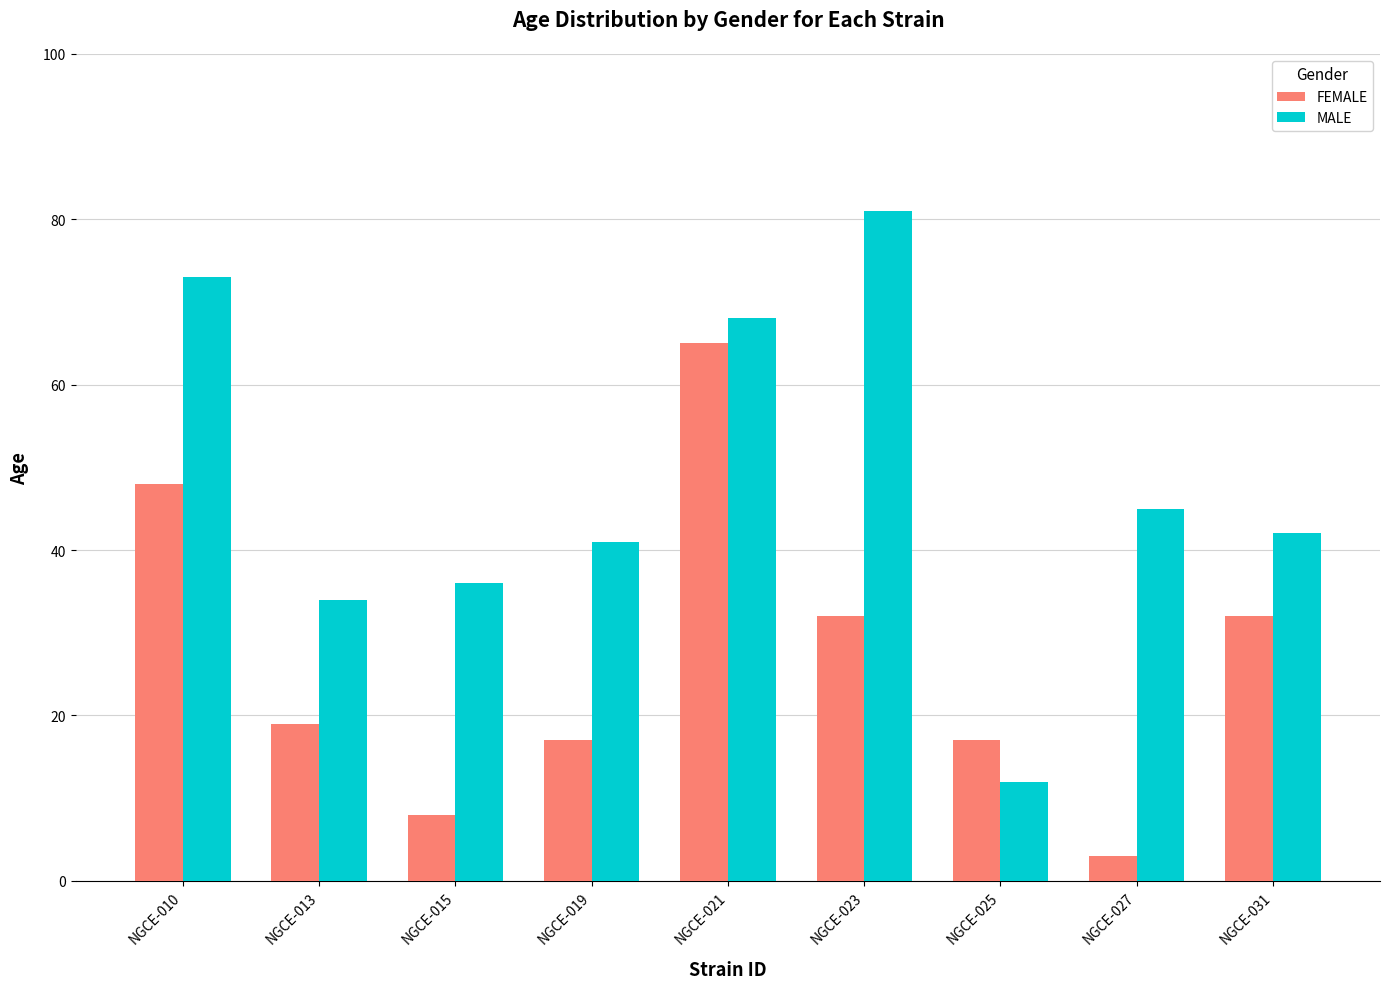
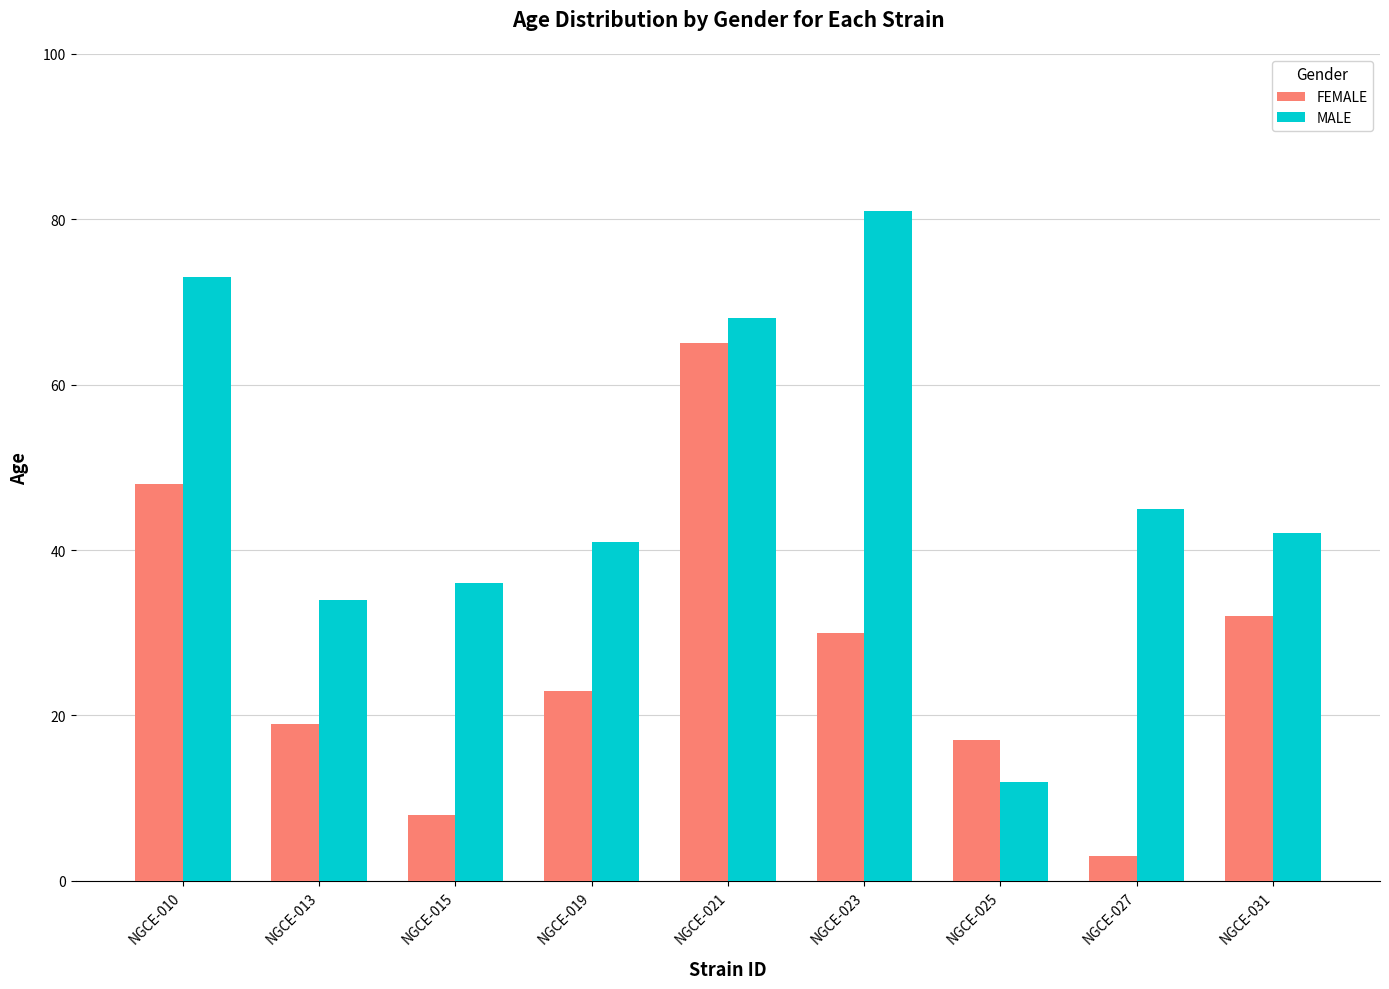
FEMALE, NGCE-019: 17 -> 23
FEMALE, NGCE-023: 32 -> 30
